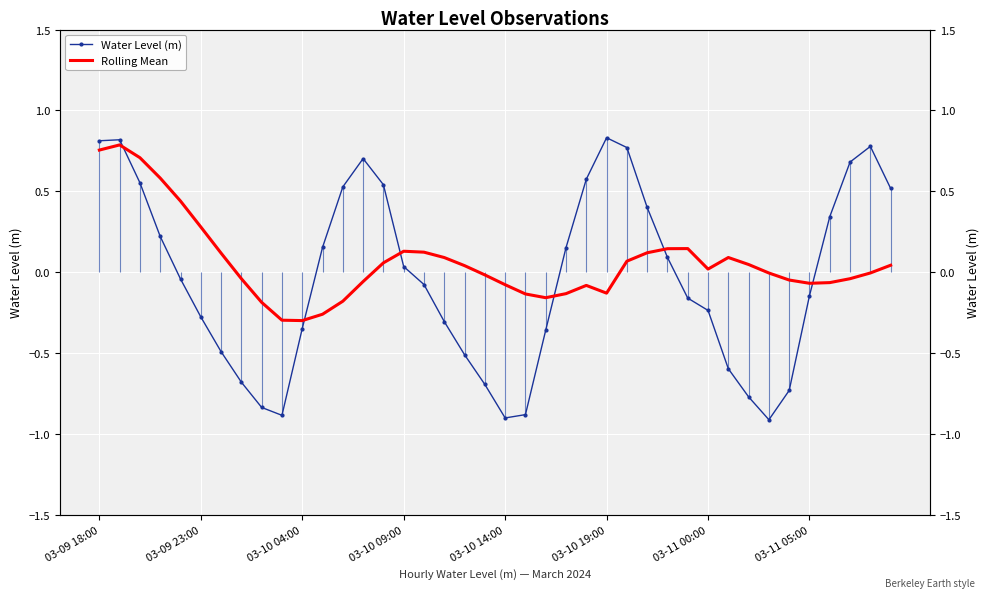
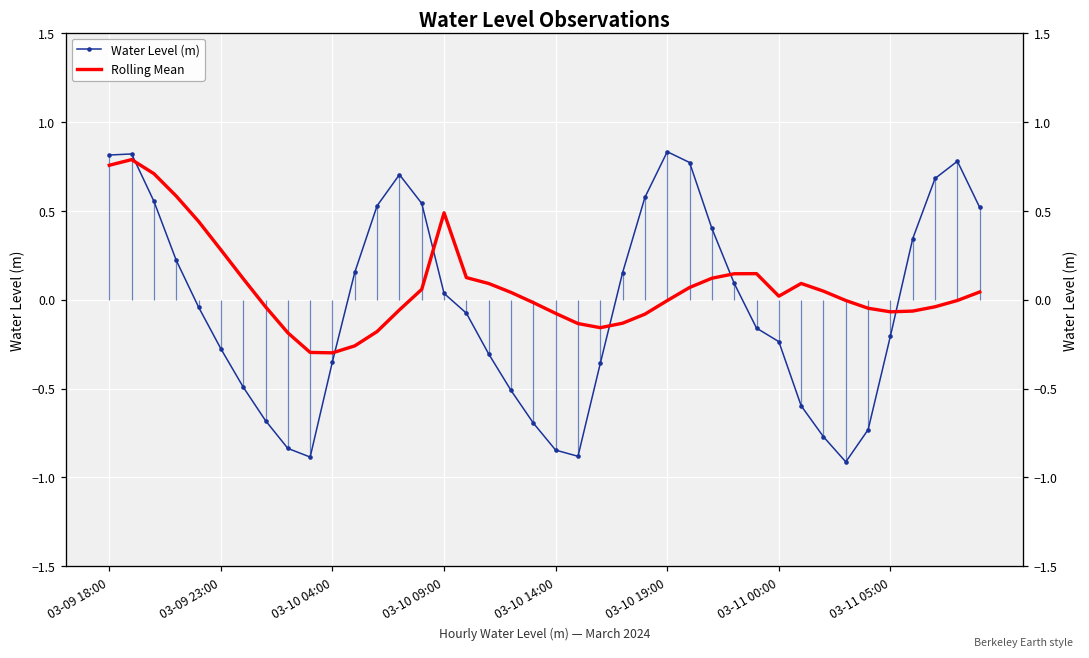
Rolling Mean, 03-10 09:00: 0.13 -> 0.49
Water Level (m), 03-10 14:00: -0.90 -> -0.85
Rolling Mean, 03-10 19:00: -0.13 -> -0.01
Water Level (m), 03-11 05:00: -0.14 -> -0.20
